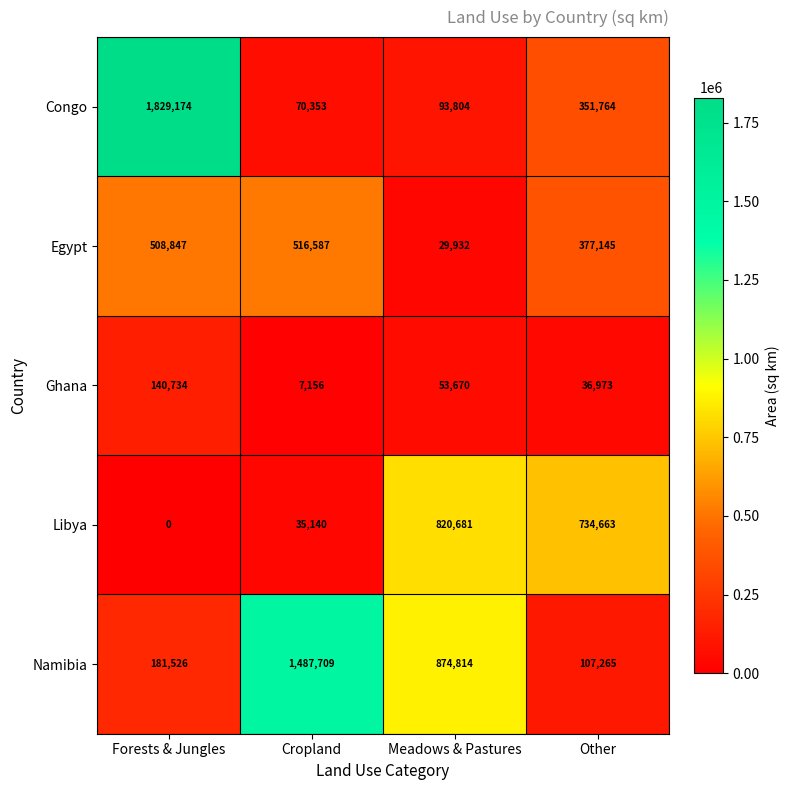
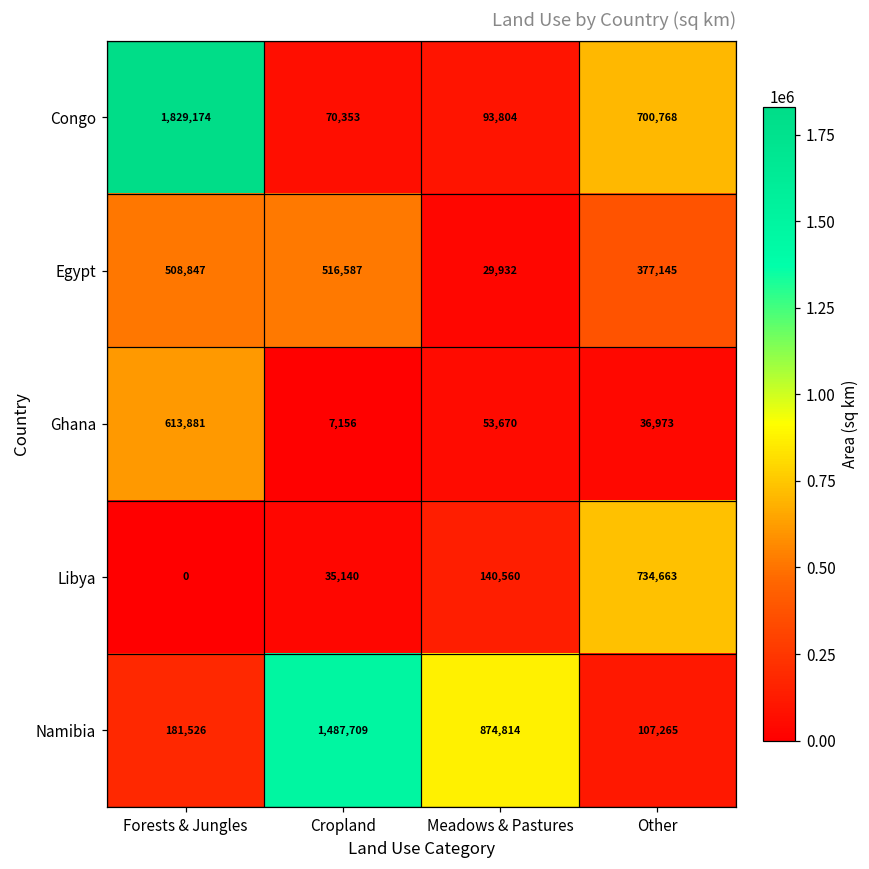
Congo, Other: 351,764 -> 700,768
Ghana, Forests & Jungles: 140,734 -> 613,881
Libya, Meadows & Pastures: 820,681 -> 140,560
